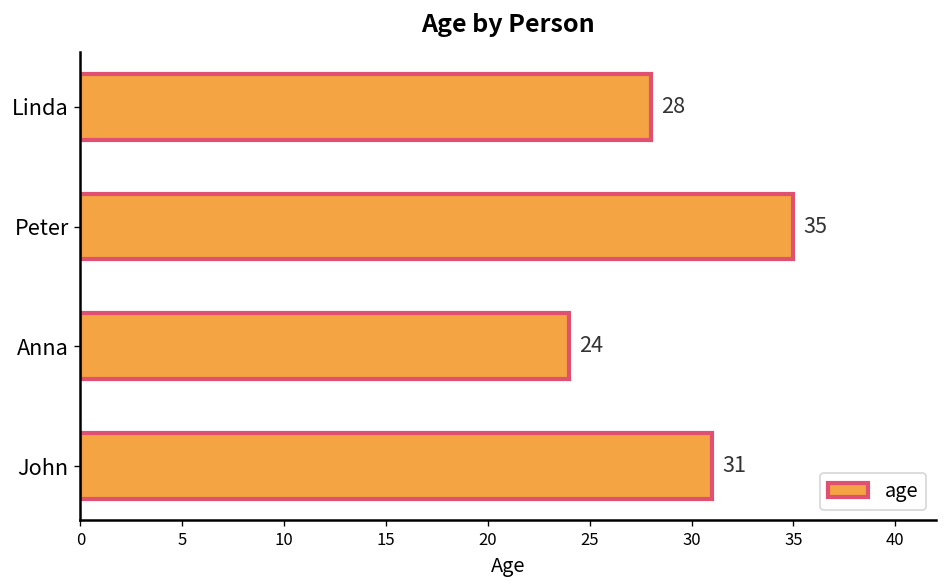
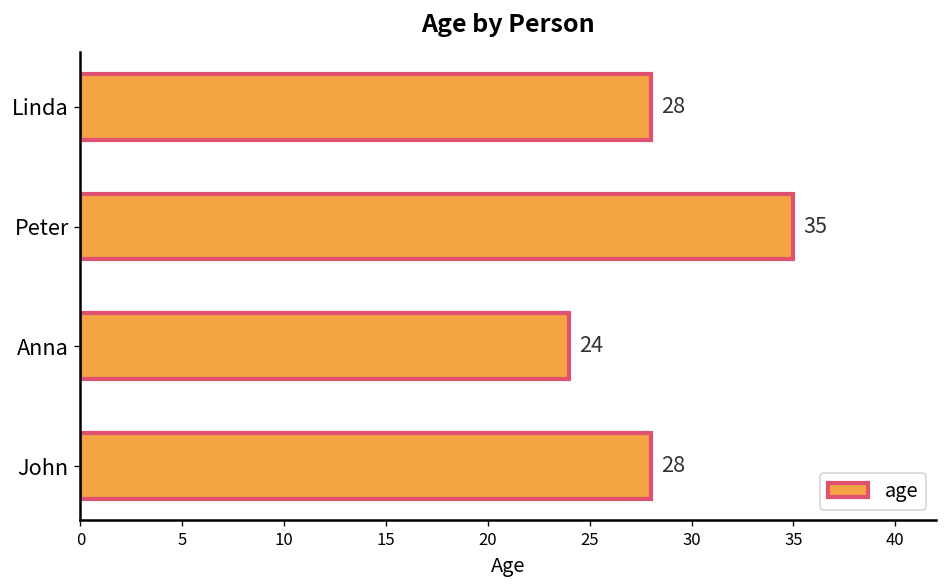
John: 31 -> 28
